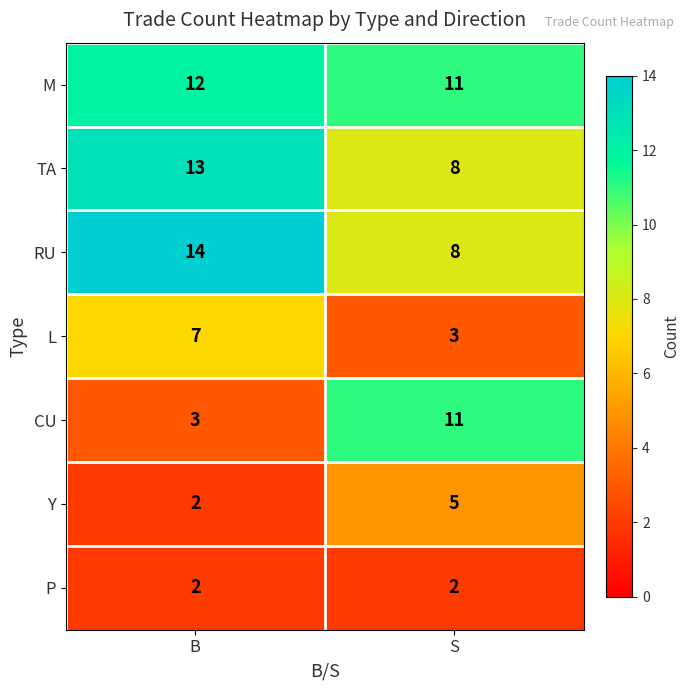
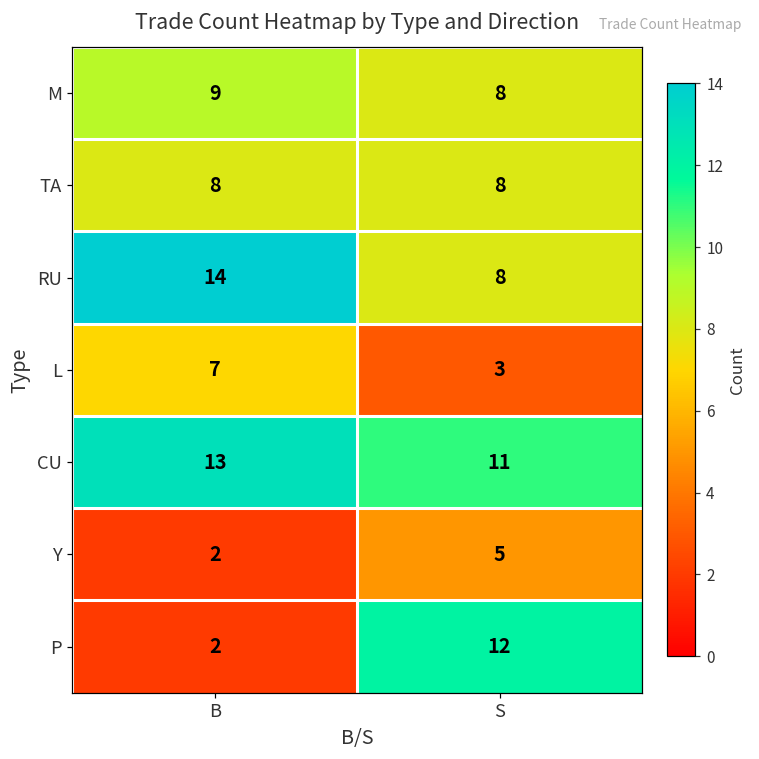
M, B: 12 -> 9
M, S: 11 -> 8
TA, B: 13 -> 8
CU, B: 3 -> 13
P, S: 2 -> 12
